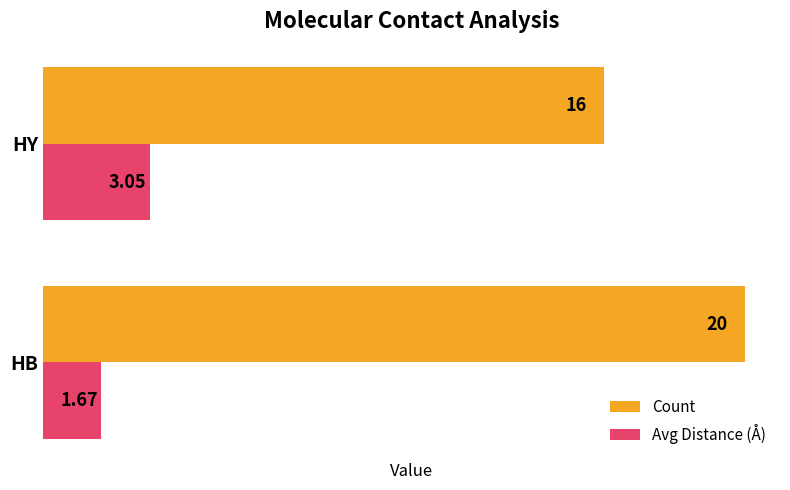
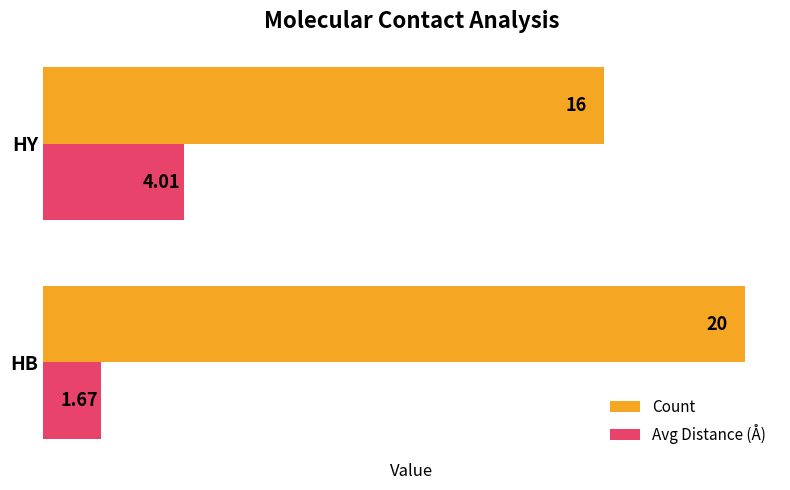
Avg Distance (Å), HY: 3.05 -> 4.01
